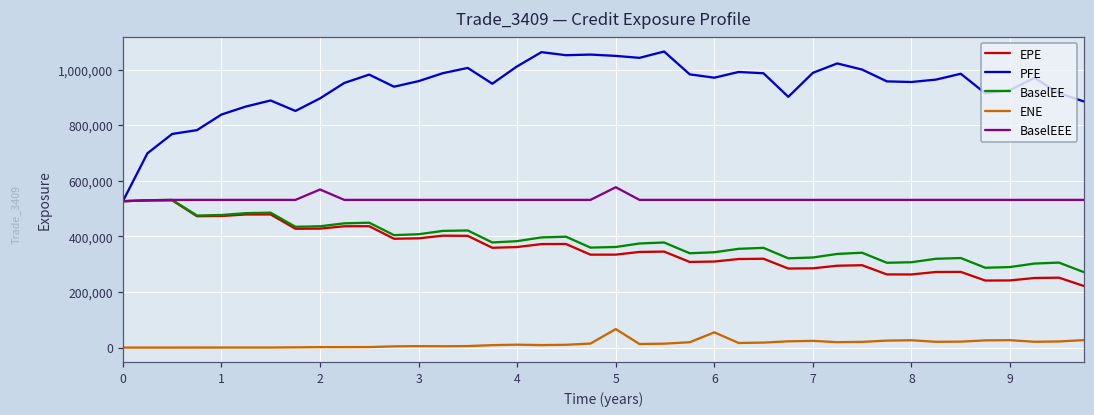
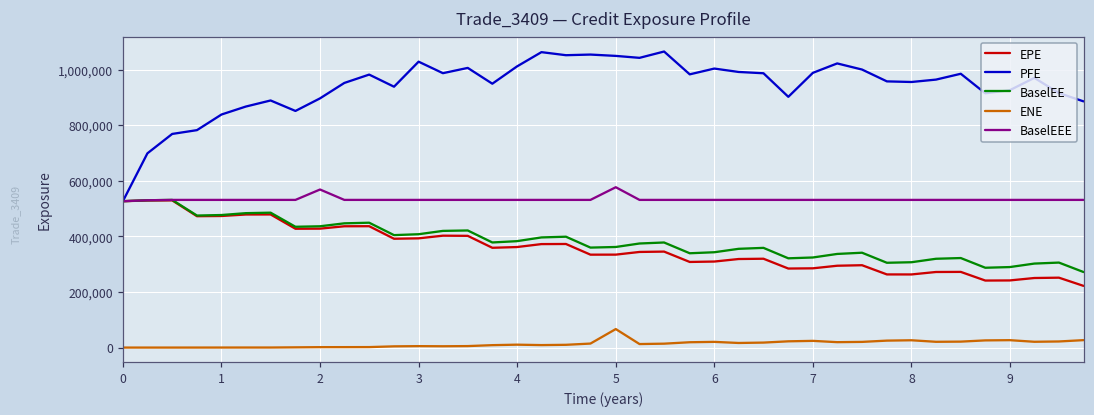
PFE, 3: 960,000 -> 1,030,000
PFE, 6: 970,000 -> 1,000,000
ENE, 6: 50,000 -> 20,000
